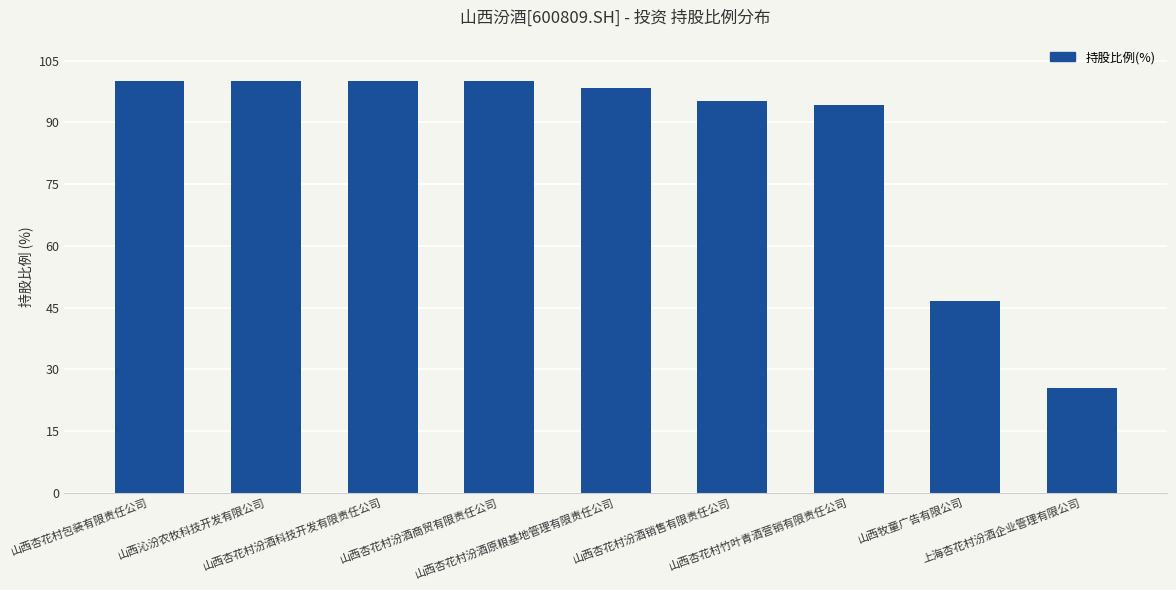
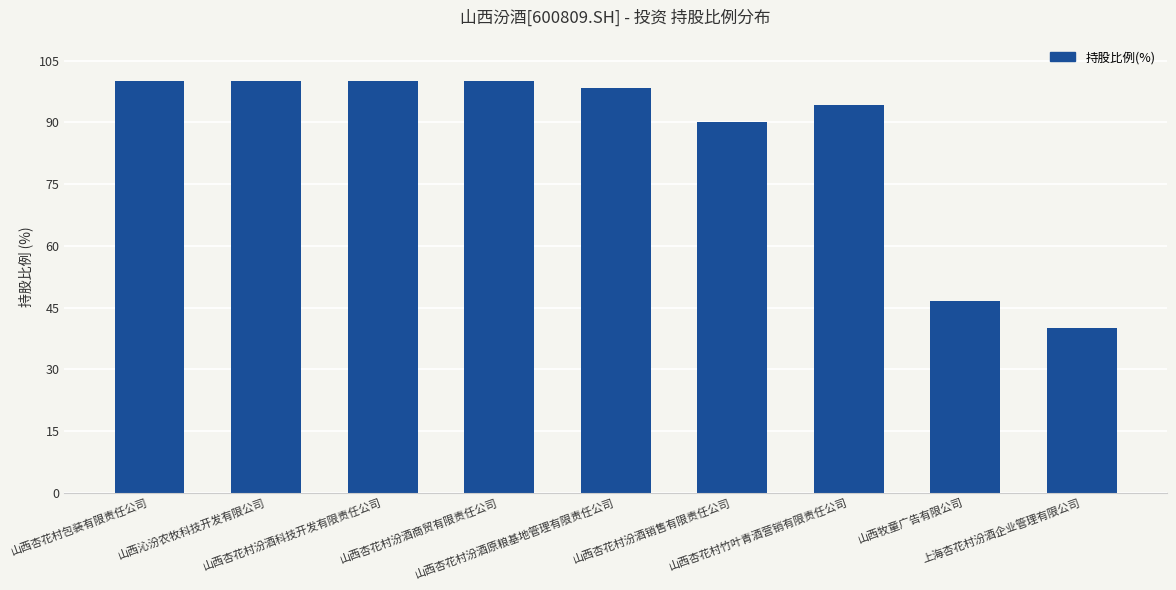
山西杏花村汾酒销售有限责任公司: 95 -> 90
上海杏花村汾酒企业管理有限公司: 26 -> 40
